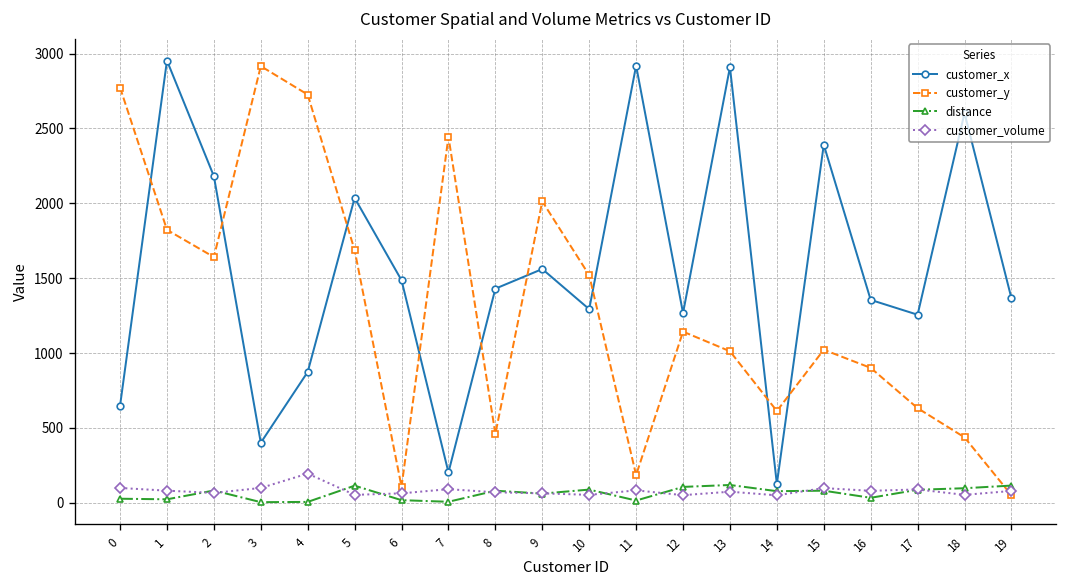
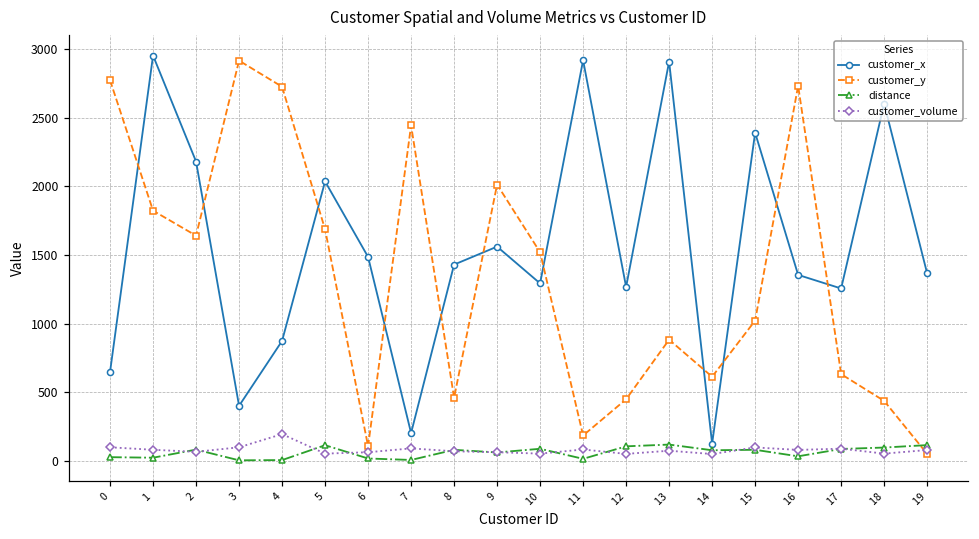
customer_y, 12: 1140 -> 450
customer_y, 13: 1010 -> 880
customer_y, 16: 900 -> 2730
